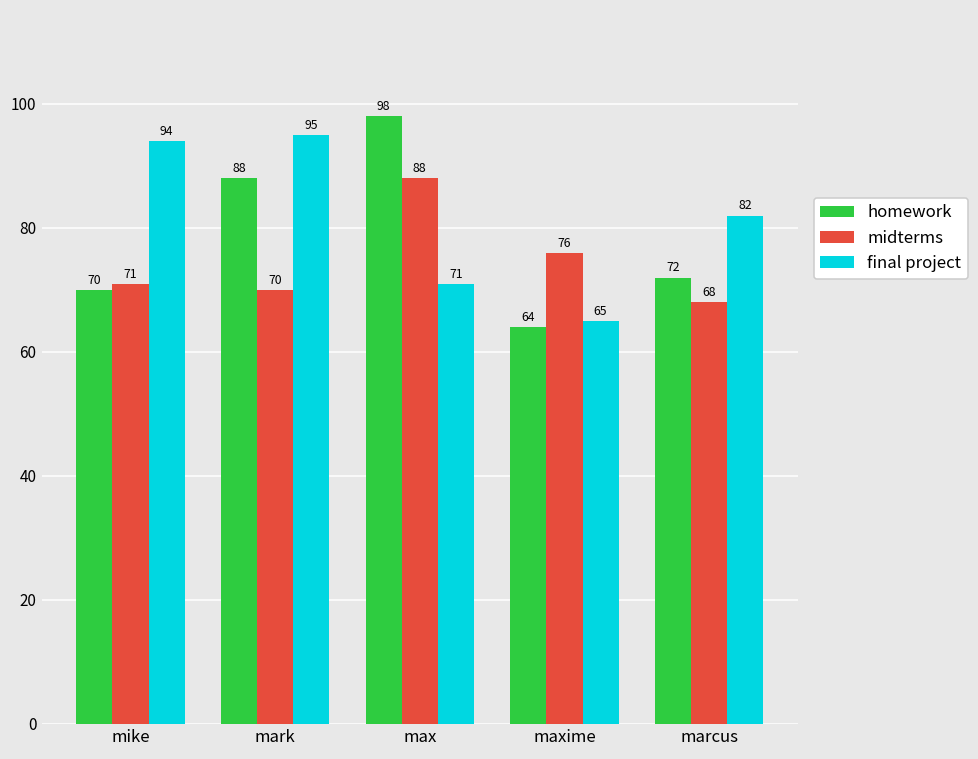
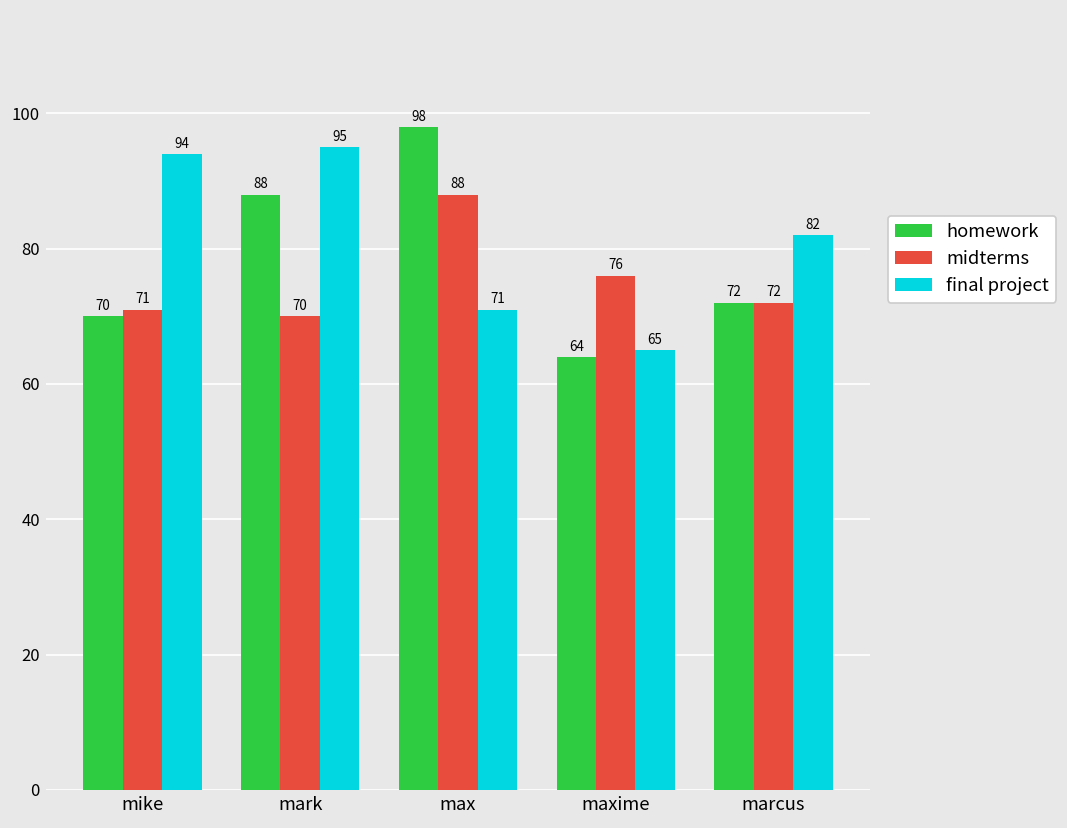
midterms, marcus: 68 -> 72
